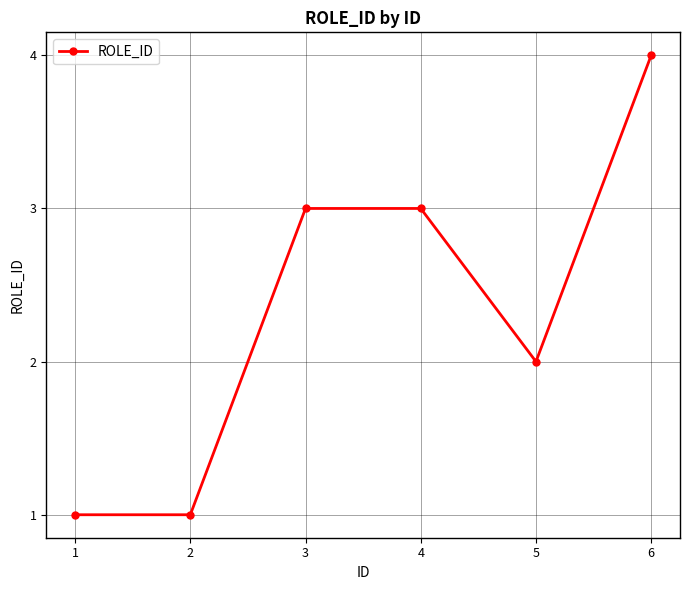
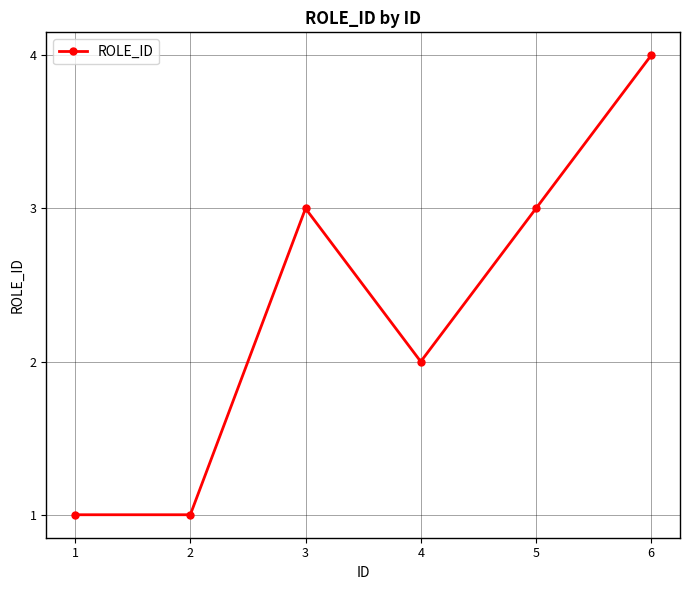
4: 3 -> 2
5: 2 -> 3
